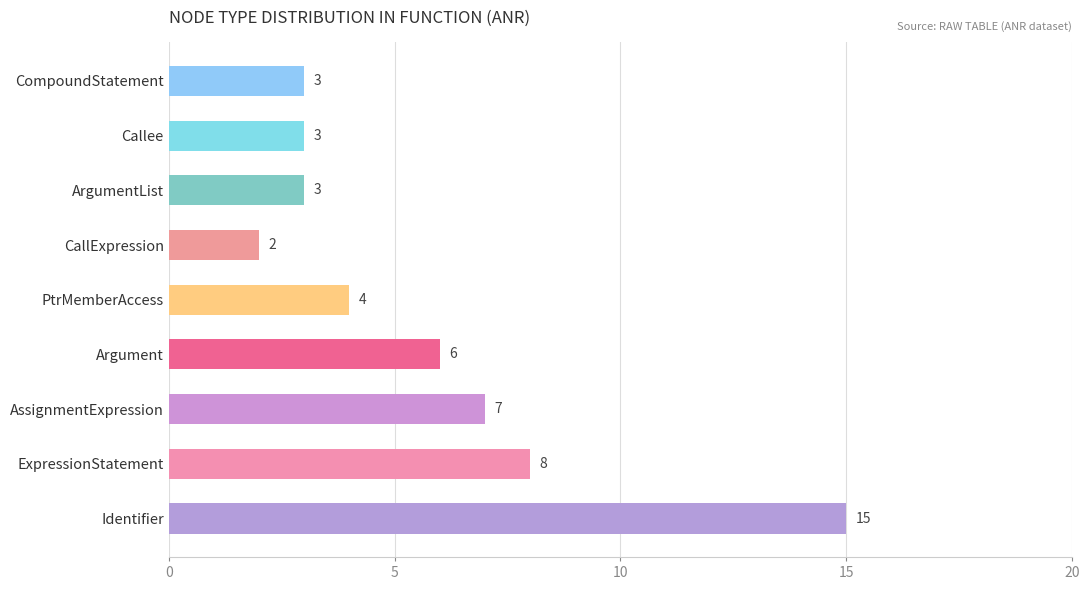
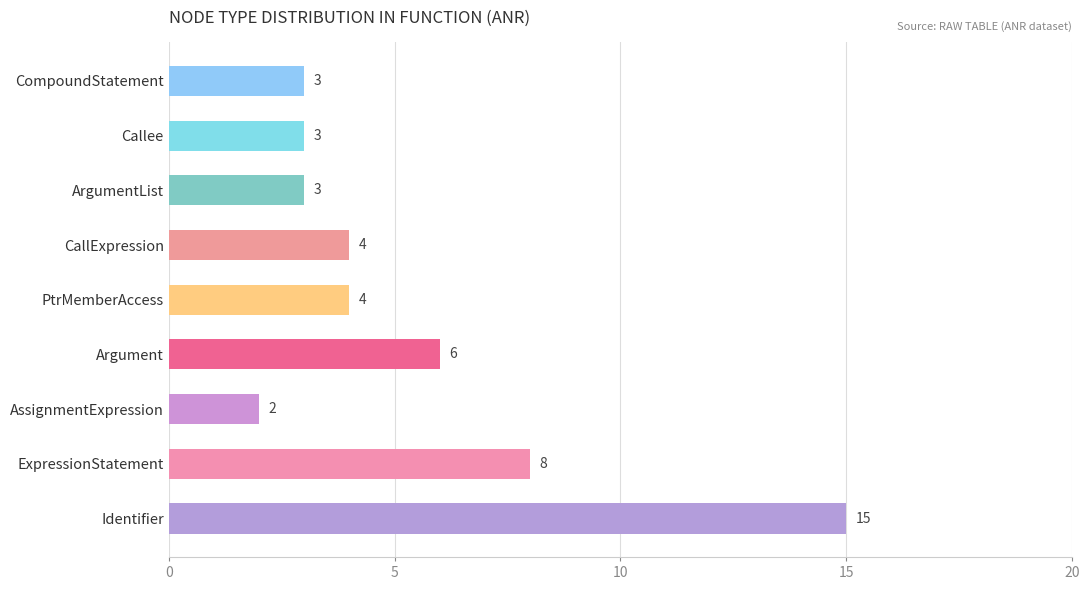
CallExpression: 2 -> 4
AssignmentExpression: 7 -> 2
